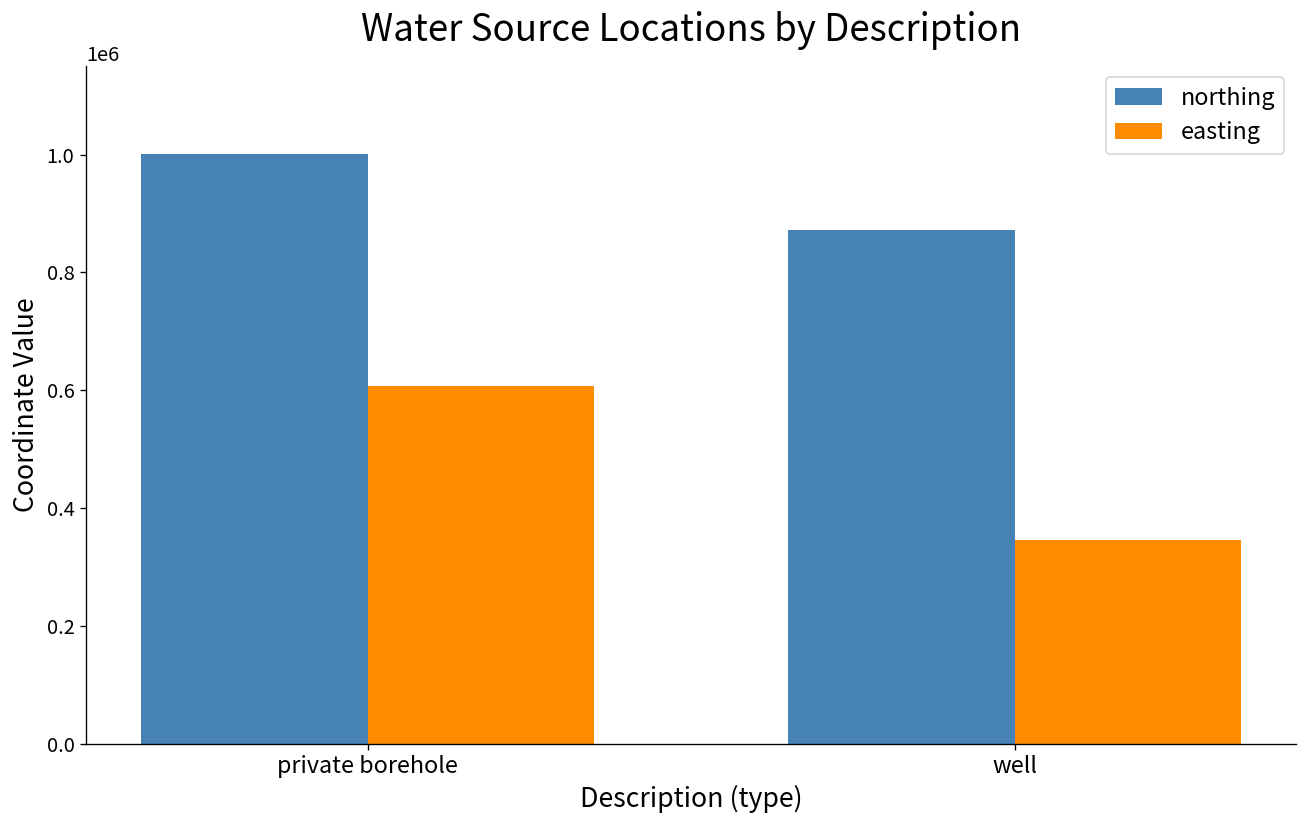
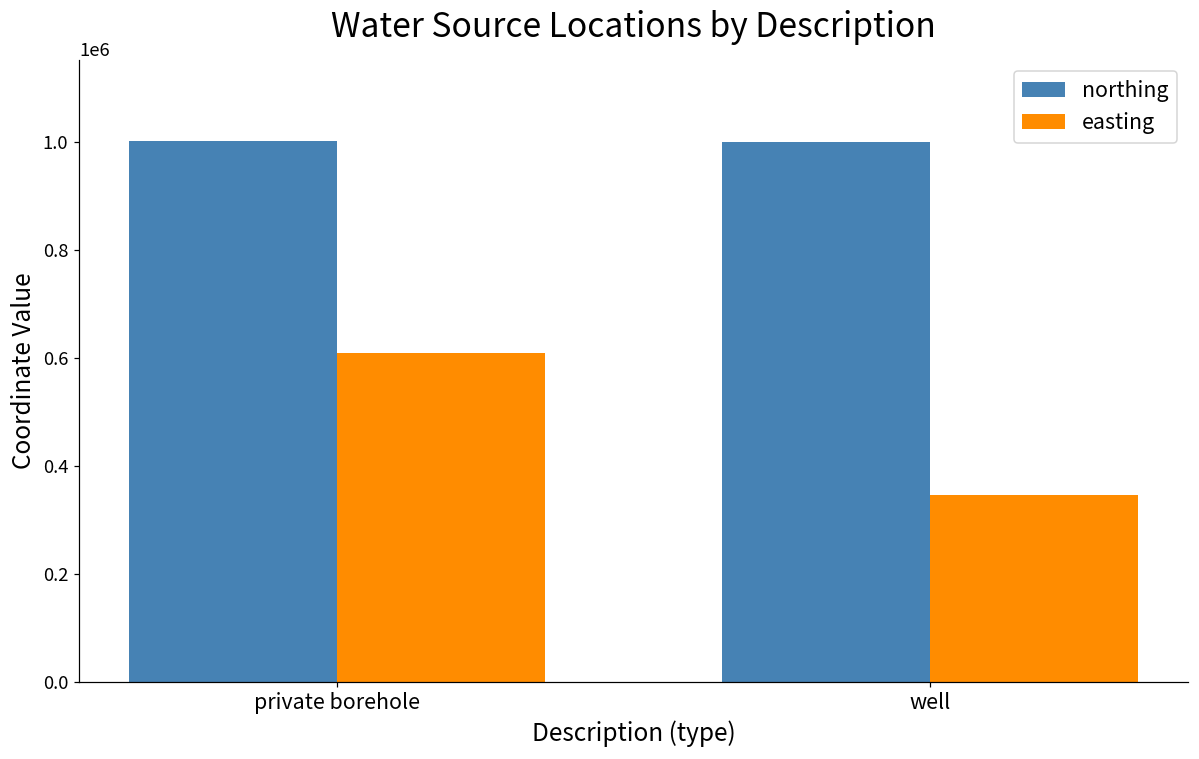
northing, well: 870000 -> 1000000
